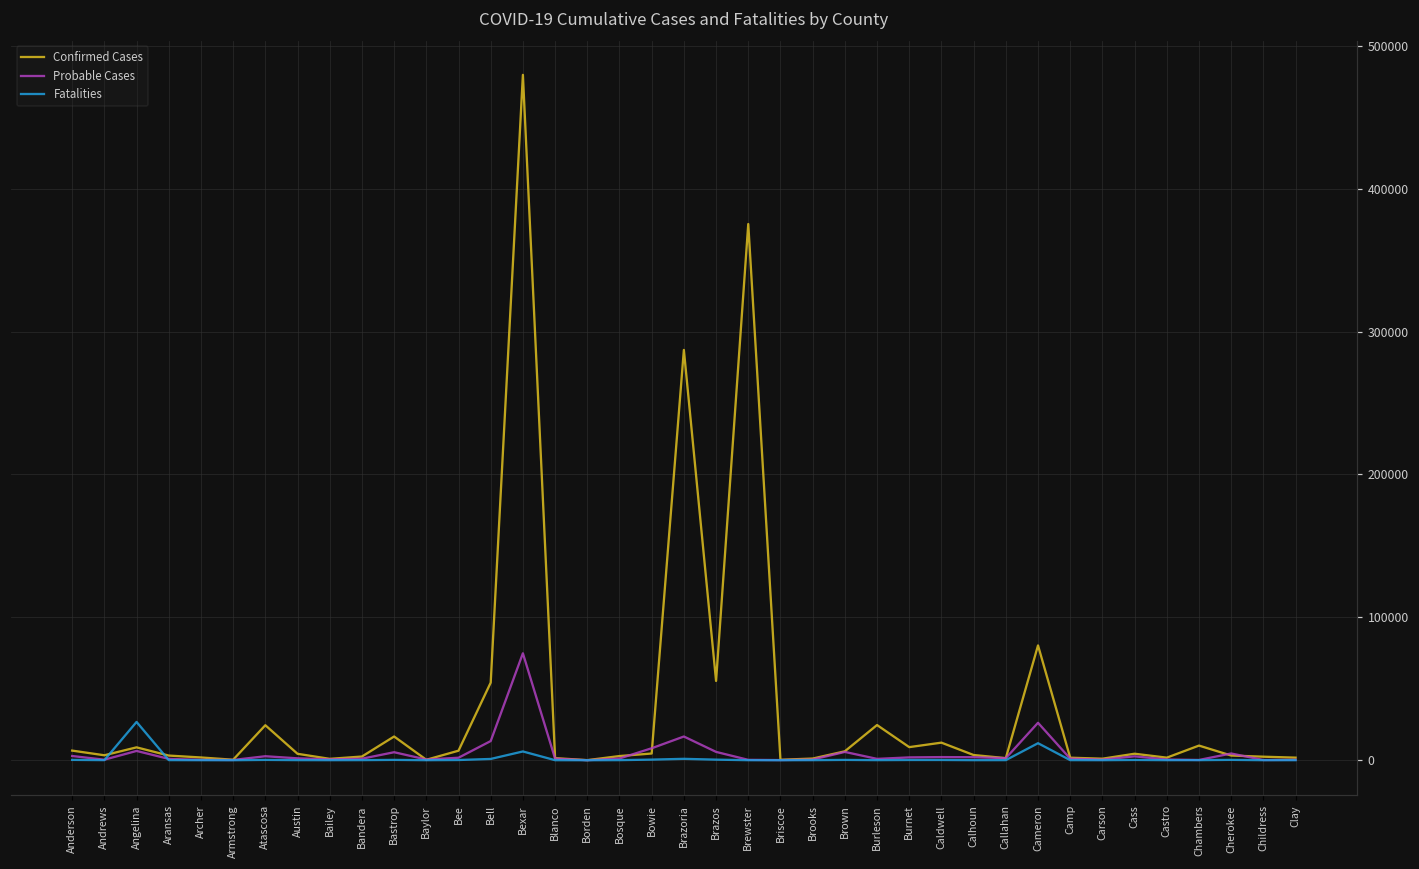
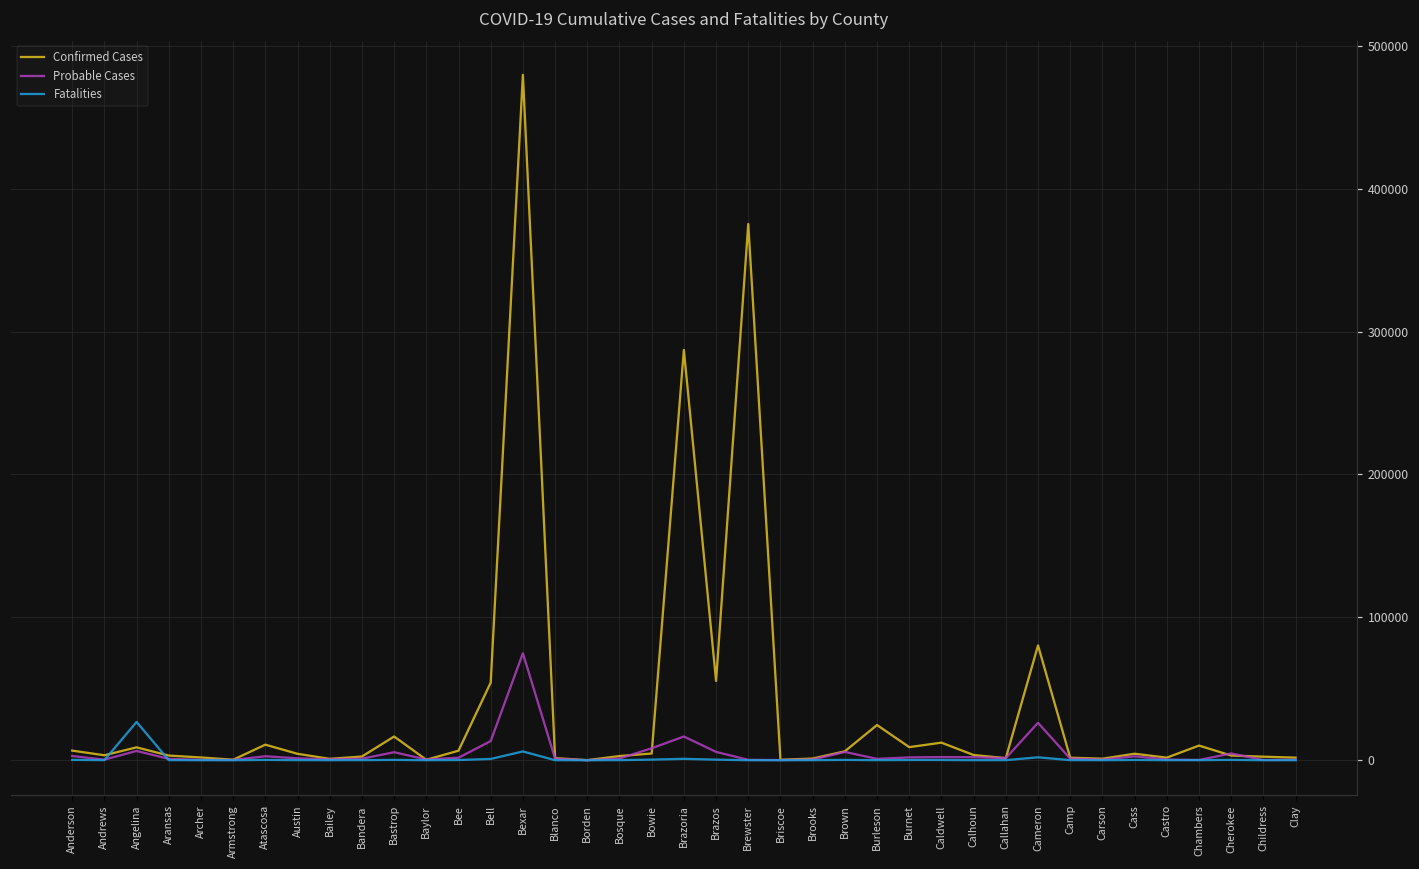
Confirmed Cases, Atascosa: 24000 -> 11000
Fatalities, Cameron: 12000 -> 2000
